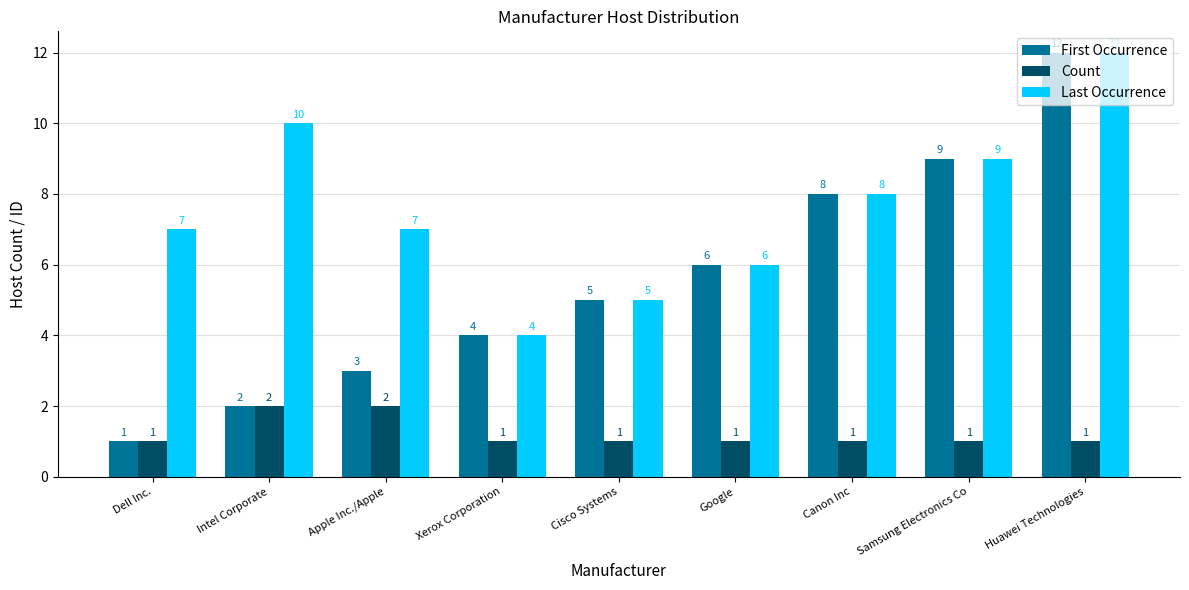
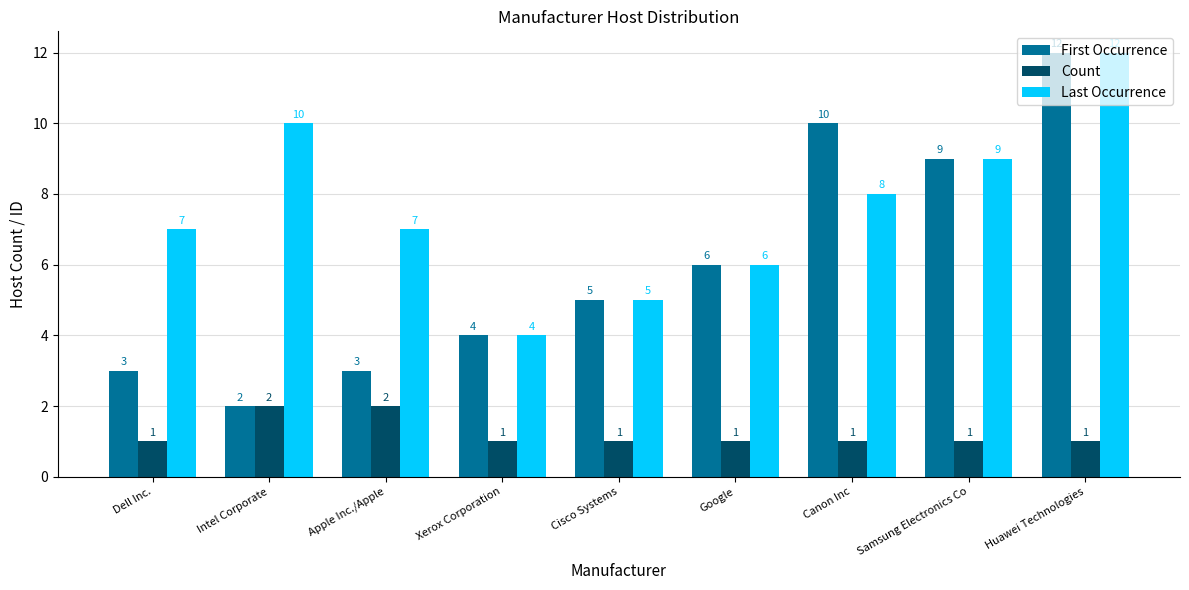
First Occurrence, Dell Inc.: 1 -> 3
First Occurrence, Canon Inc: 8 -> 10
